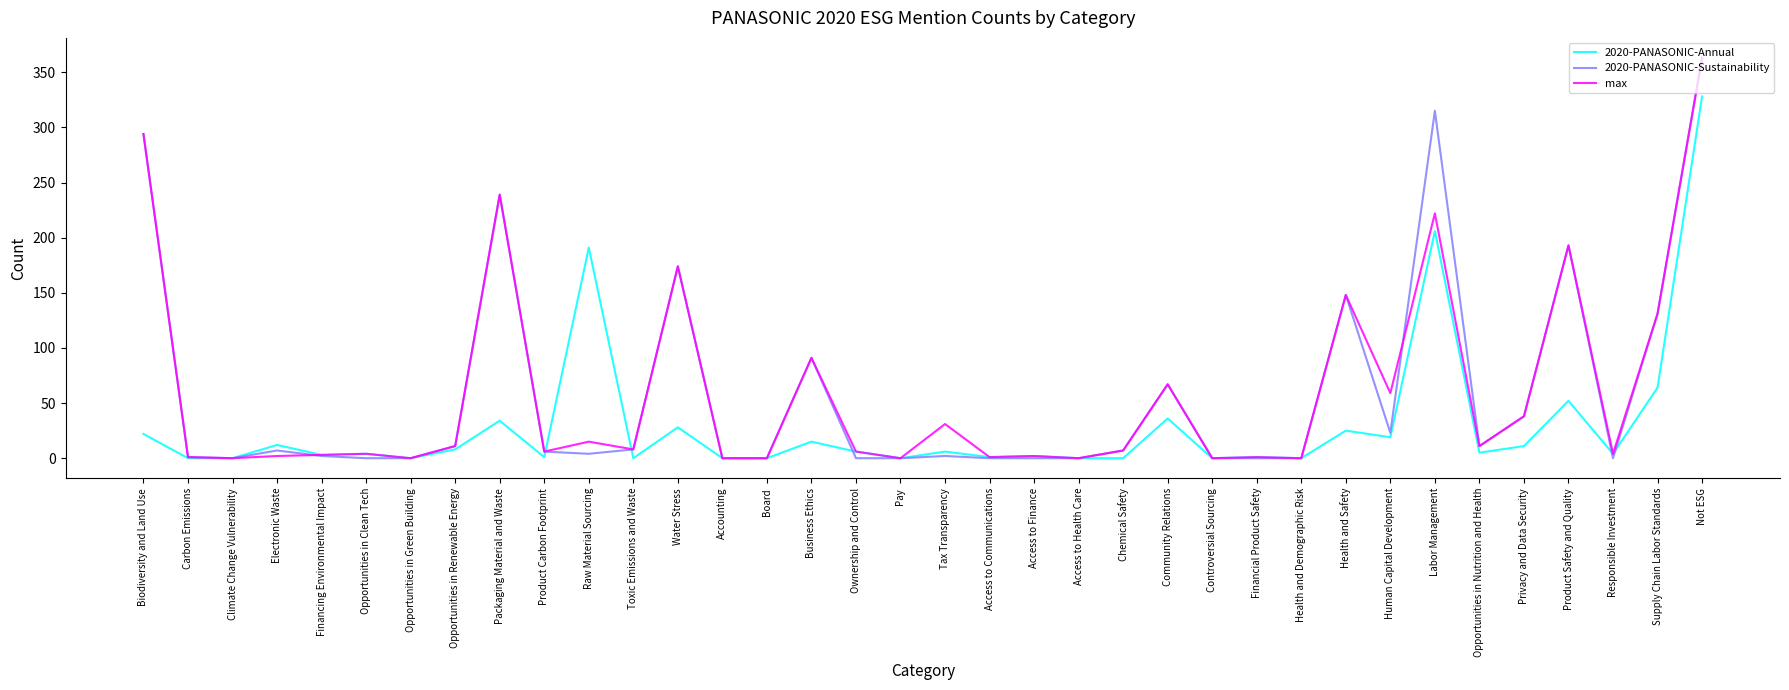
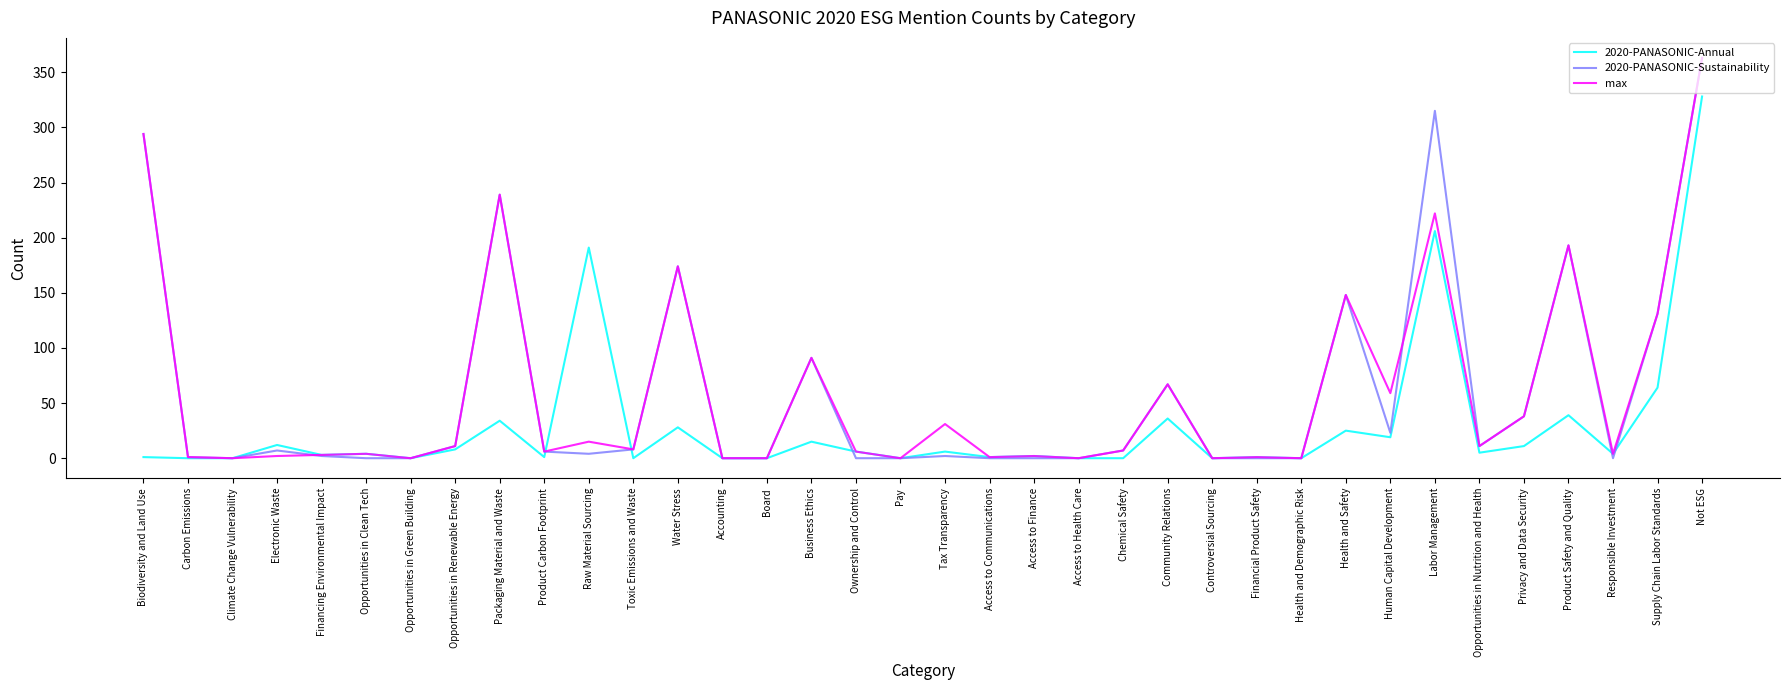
2020-PANASONIC-Annual, Biodiversity and Land Use: 22 -> 1
2020-PANASONIC-Annual, Product Safety and Quality: 52 -> 39
